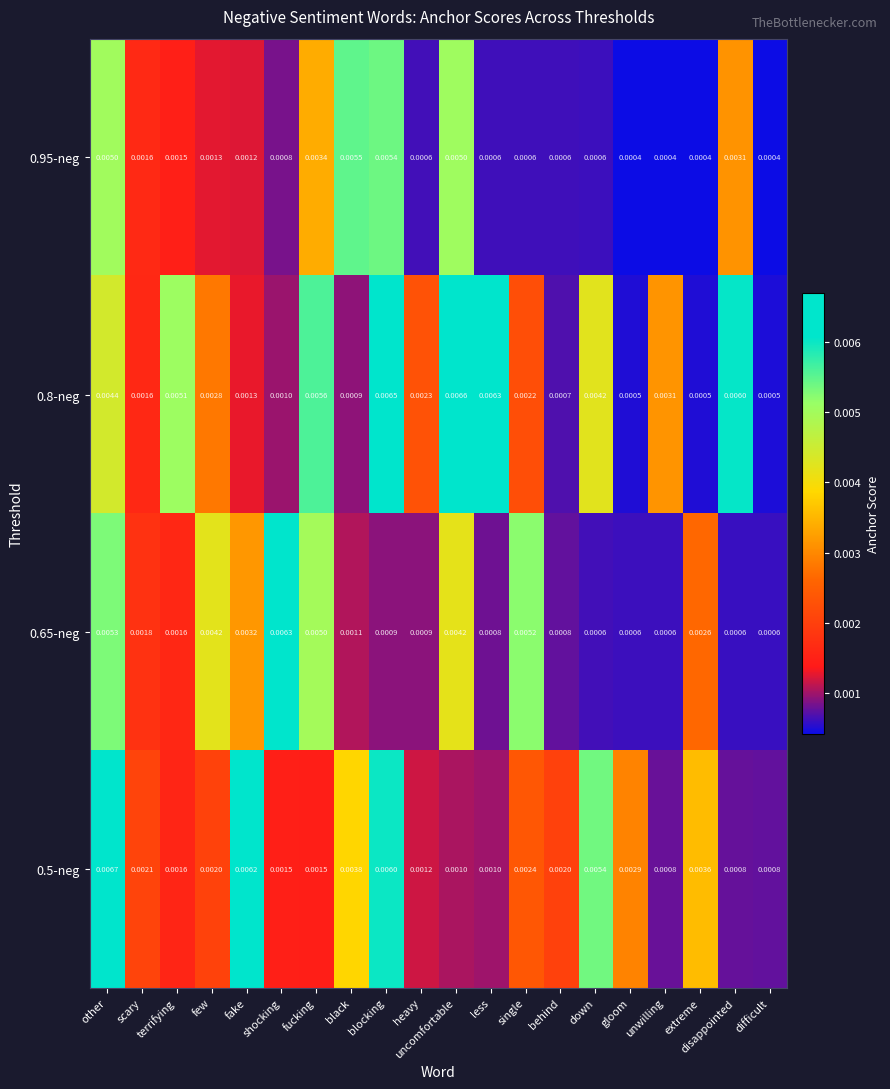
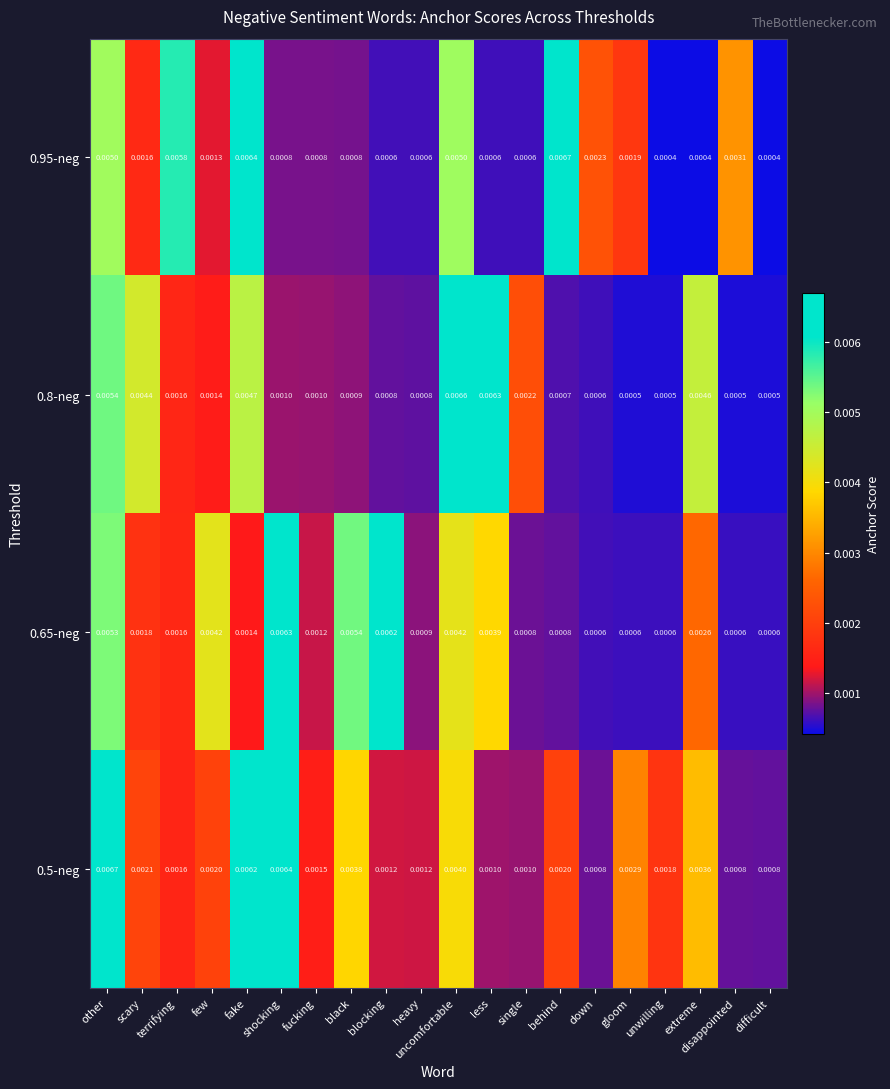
0.95-neg, terrifying: 0.0015 -> 0.0058
0.95-neg, fake: 0.0012 -> 0.0064
0.95-neg, fucking: 0.0034 -> 0.0008
0.95-neg, black: 0.0055 -> 0.0008
0.95-neg, blocking: 0.0054 -> 0.0006
0.95-neg, behind: 0.0006 -> 0.0067
0.95-neg, down: 0.0006 -> 0.0023
0.95-neg, gloom: 0.0004 -> 0.0019
0.8-neg, other: 0.0044 -> 0.0054
0.8-neg, scary: 0.0016 -> 0.0044
0.8-neg, terrifying: 0.0051 -> 0.0016
0.8-neg, few: 0.0028 -> 0.0014
0.8-neg, fake: 0.0013 -> 0.0047
0.8-neg, fucking: 0.0056 -> 0.0010
0.8-neg, blocking: 0.0065 -> 0.0008
0.8-neg, heavy: 0.0023 -> 0.0008
0.8-neg, down: 0.0042 -> 0.0006
0.8-neg, unwilling: 0.0031 -> 0.0005
0.8-neg, extreme: 0.0005 -> 0.0046
0.8-neg, disappointed: 0.0060 -> 0.0005
0.65-neg, fake: 0.0032 -> 0.0014
0.65-neg, fucking: 0.0050 -> 0.0012
0.65-neg, black: 0.0011 -> 0.0054
0.65-neg, blocking: 0.0009 -> 0.0062
0.65-neg, less: 0.0008 -> 0.0039
0.65-neg, single: 0.0052 -> 0.0008
0.5-neg, shocking: 0.0015 -> 0.0064
0.5-neg, blocking: 0.0060 -> 0.0012
0.5-neg, uncomfortable: 0.0010 -> 0.0040
0.5-neg, single: 0.0024 -> 0.0010
0.5-neg, down: 0.0054 -> 0.0008
0.5-neg, unwilling: 0.0008 -> 0.0018
